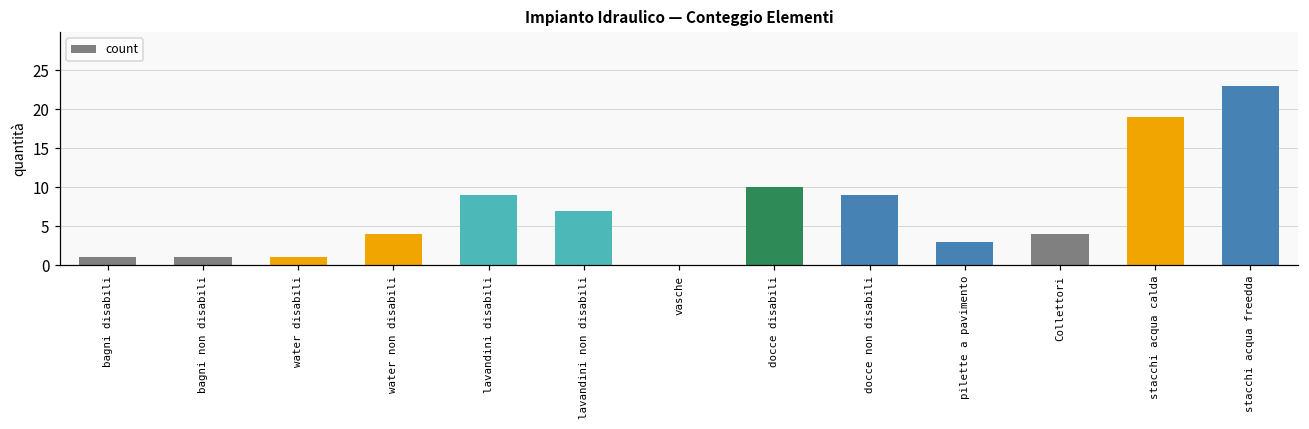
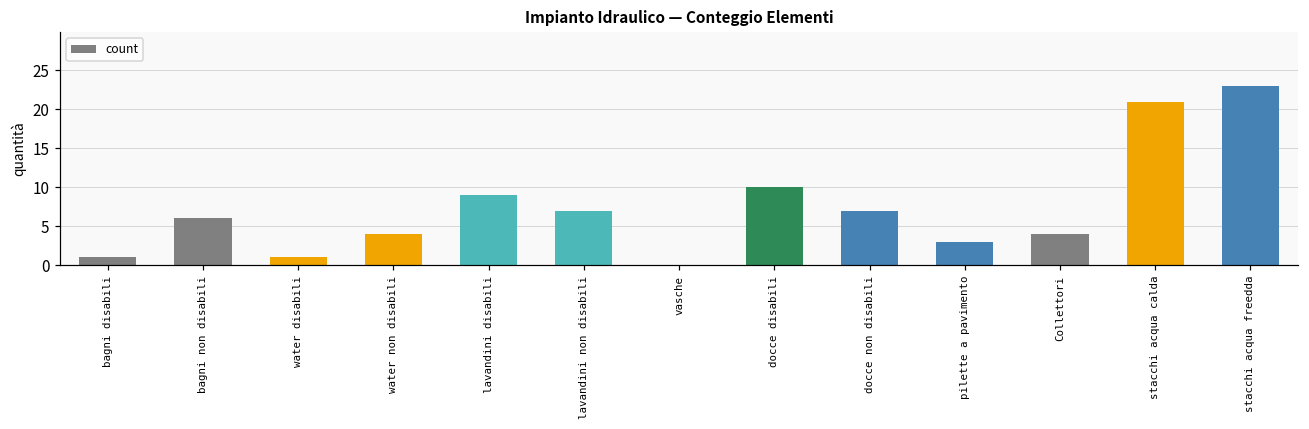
bagni non disabili: 1 -> 6
docce non disabili: 9 -> 7
stacchi acqua calda: 19 -> 21
